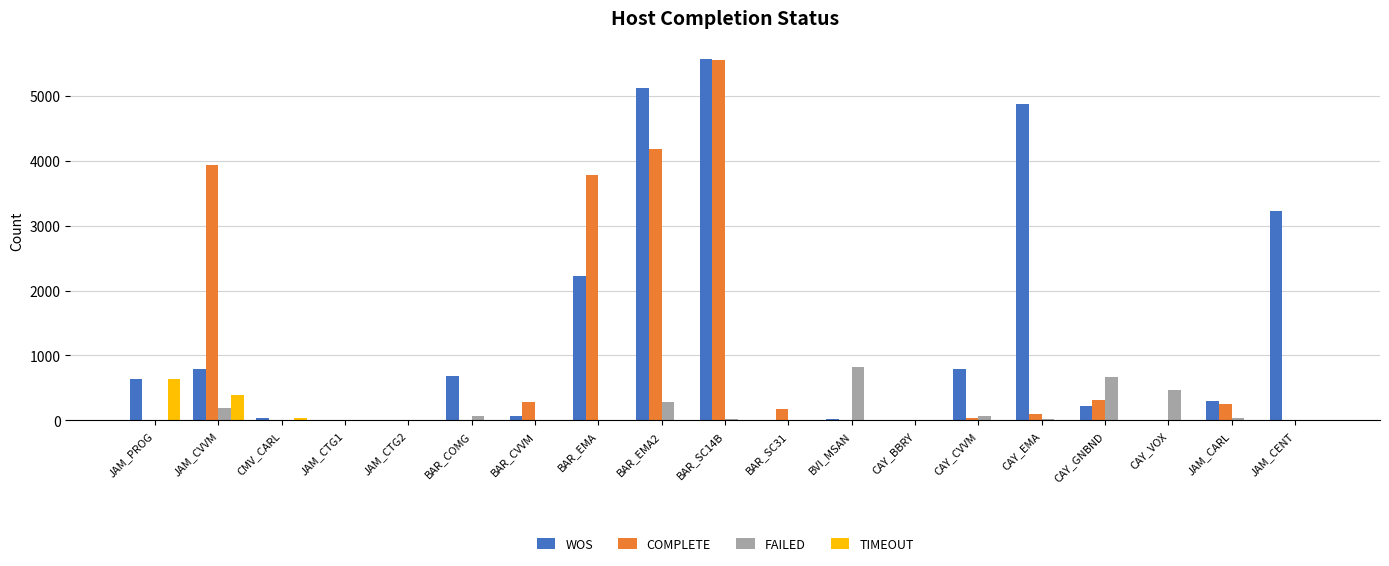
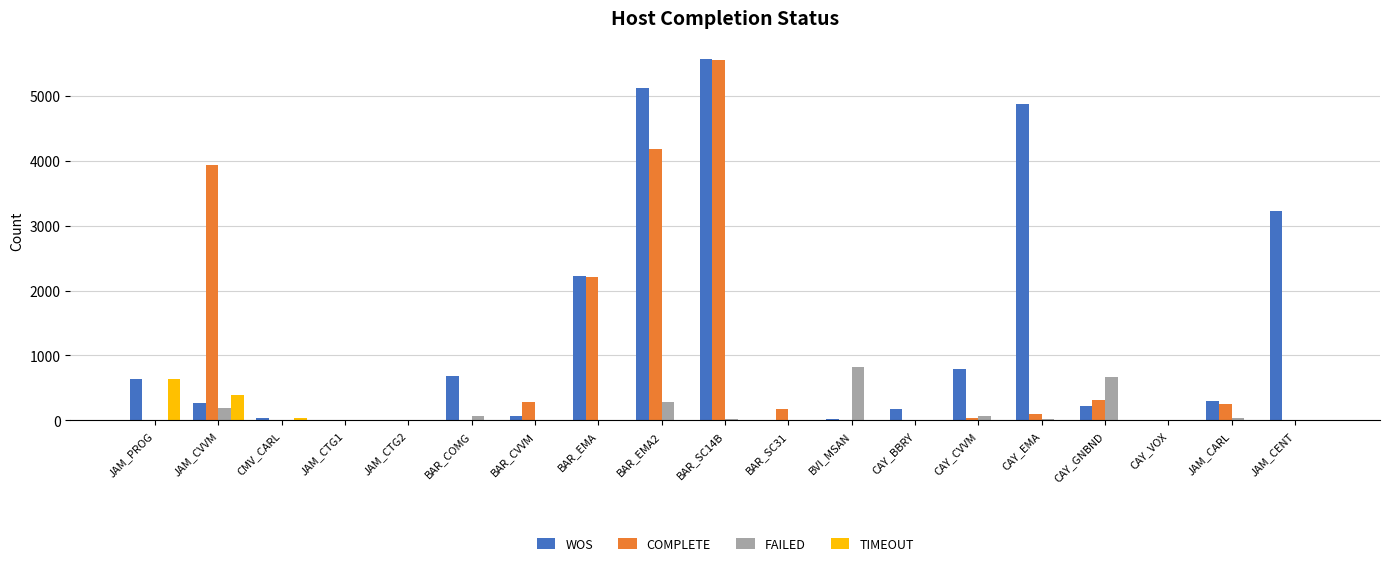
WOS, JAM_CVVM: 800 -> 300
COMPLETE, BAR_EMA: 3800 -> 2200
WOS, CAY_BBRY: 0 -> 200
FAILED, CAY_VOX: 500 -> 0
